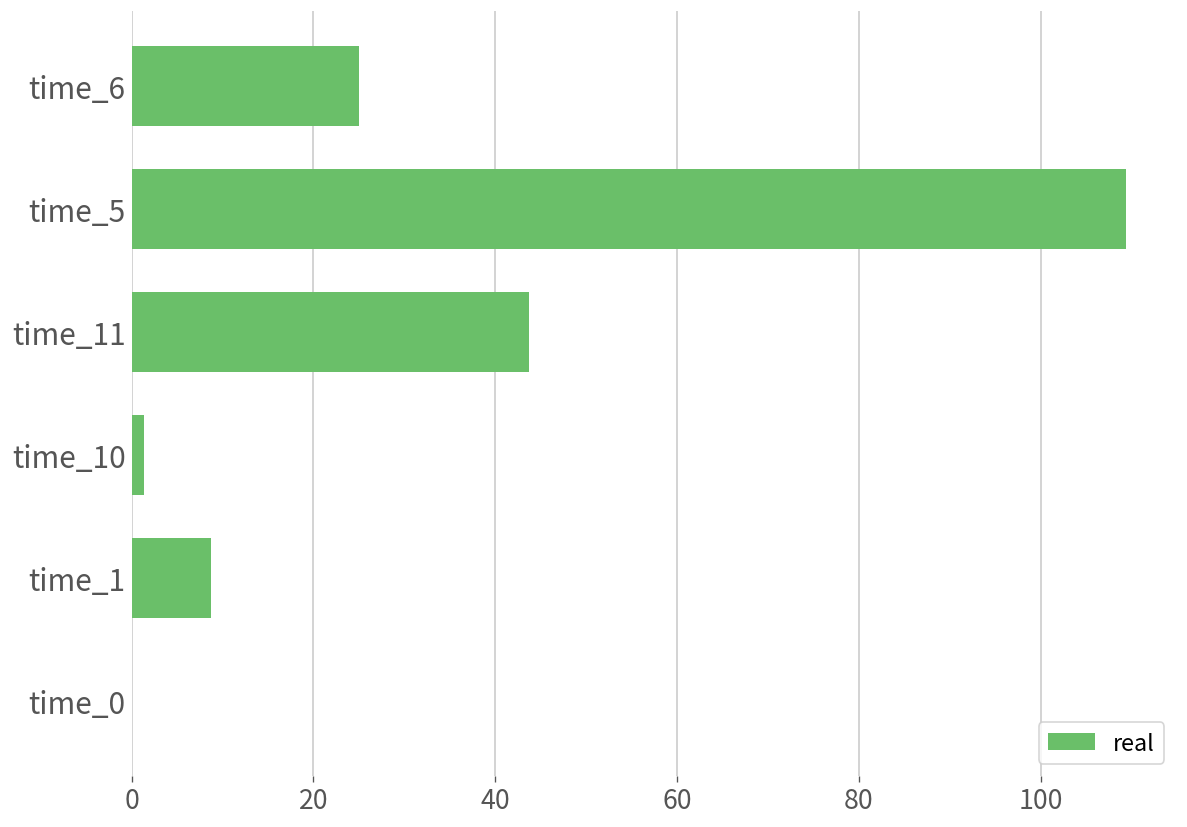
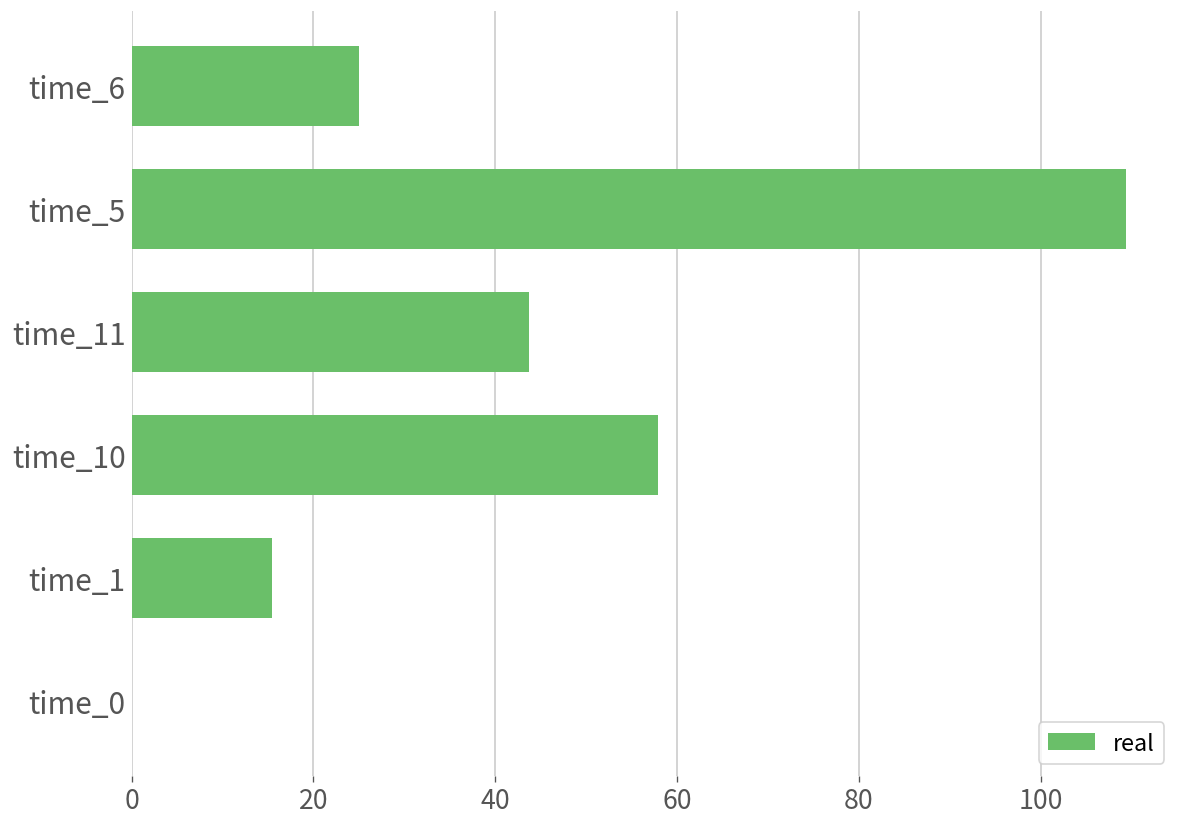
time_10: 1 -> 58
time_1: 9 -> 15
